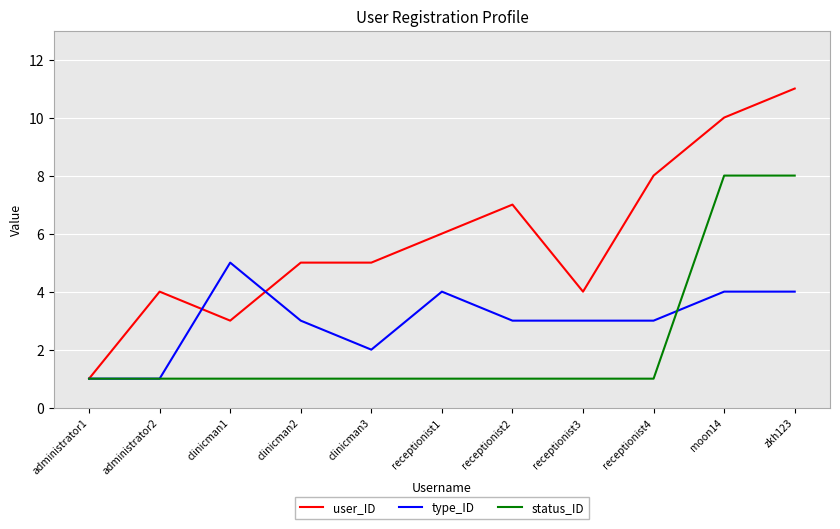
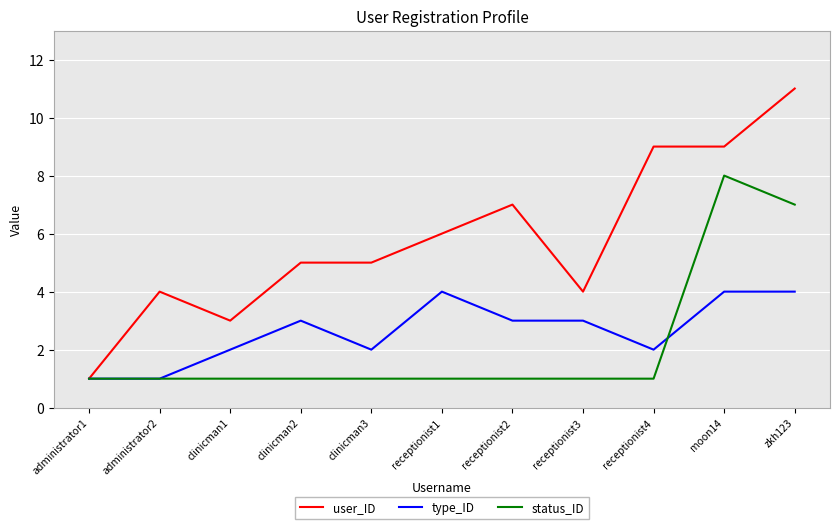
type_ID, clinicman1: 5 -> 2
user_ID, receptionist4: 8 -> 9
type_ID, receptionist4: 3 -> 2
user_ID, moon14: 10 -> 9
status_ID, zkh123: 8 -> 7
